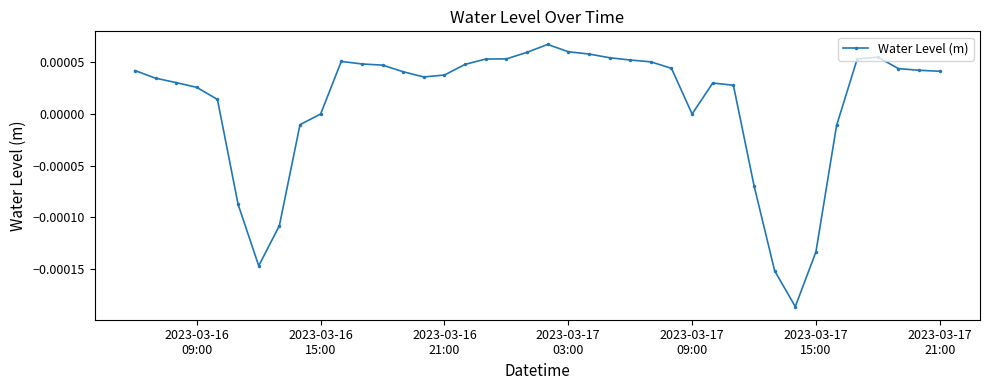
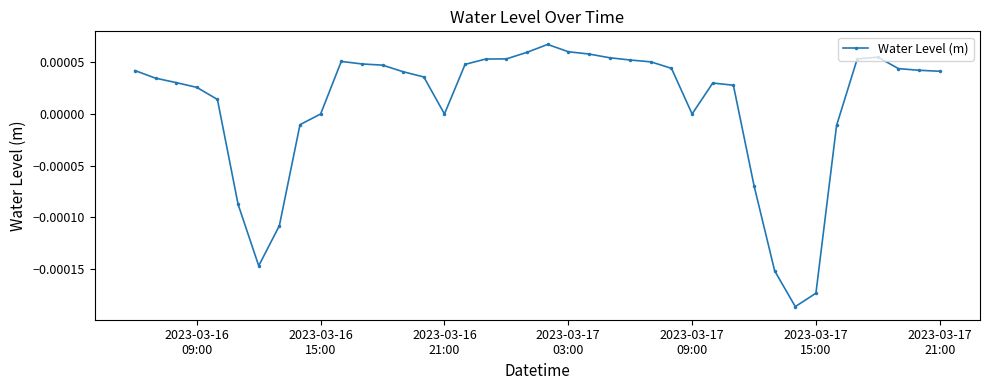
2023-03-16 21:00: 0.00004 -> 0.00000
2023-03-17 15:00: -0.000134 -> -0.000174
